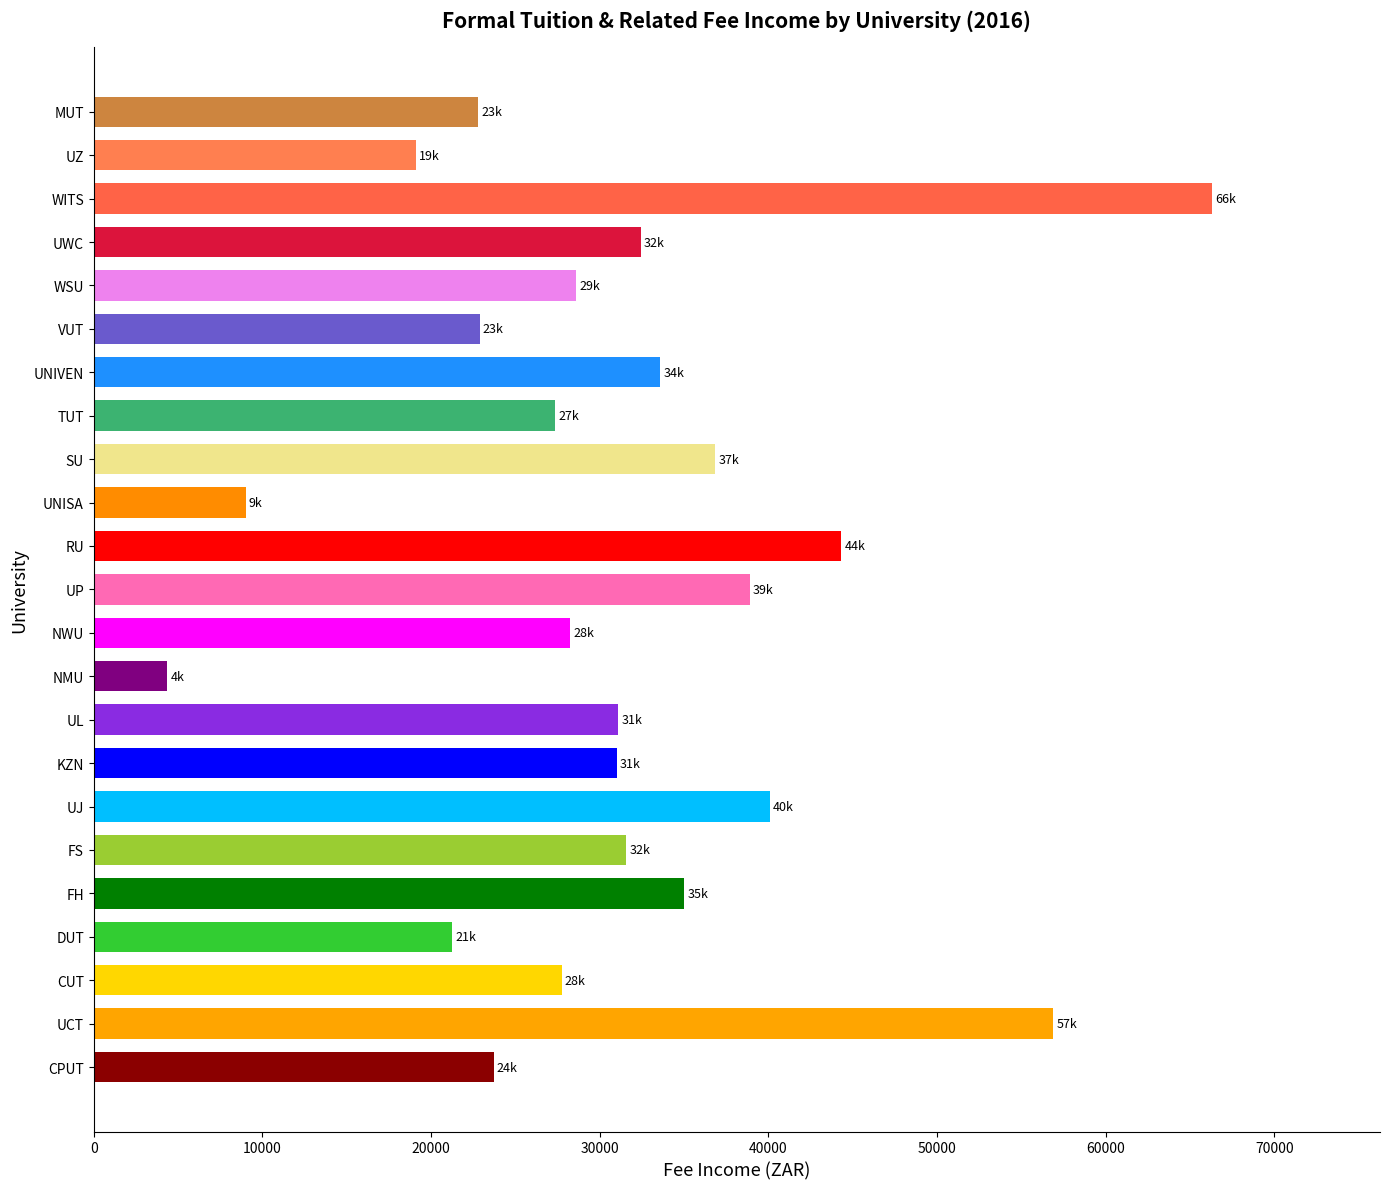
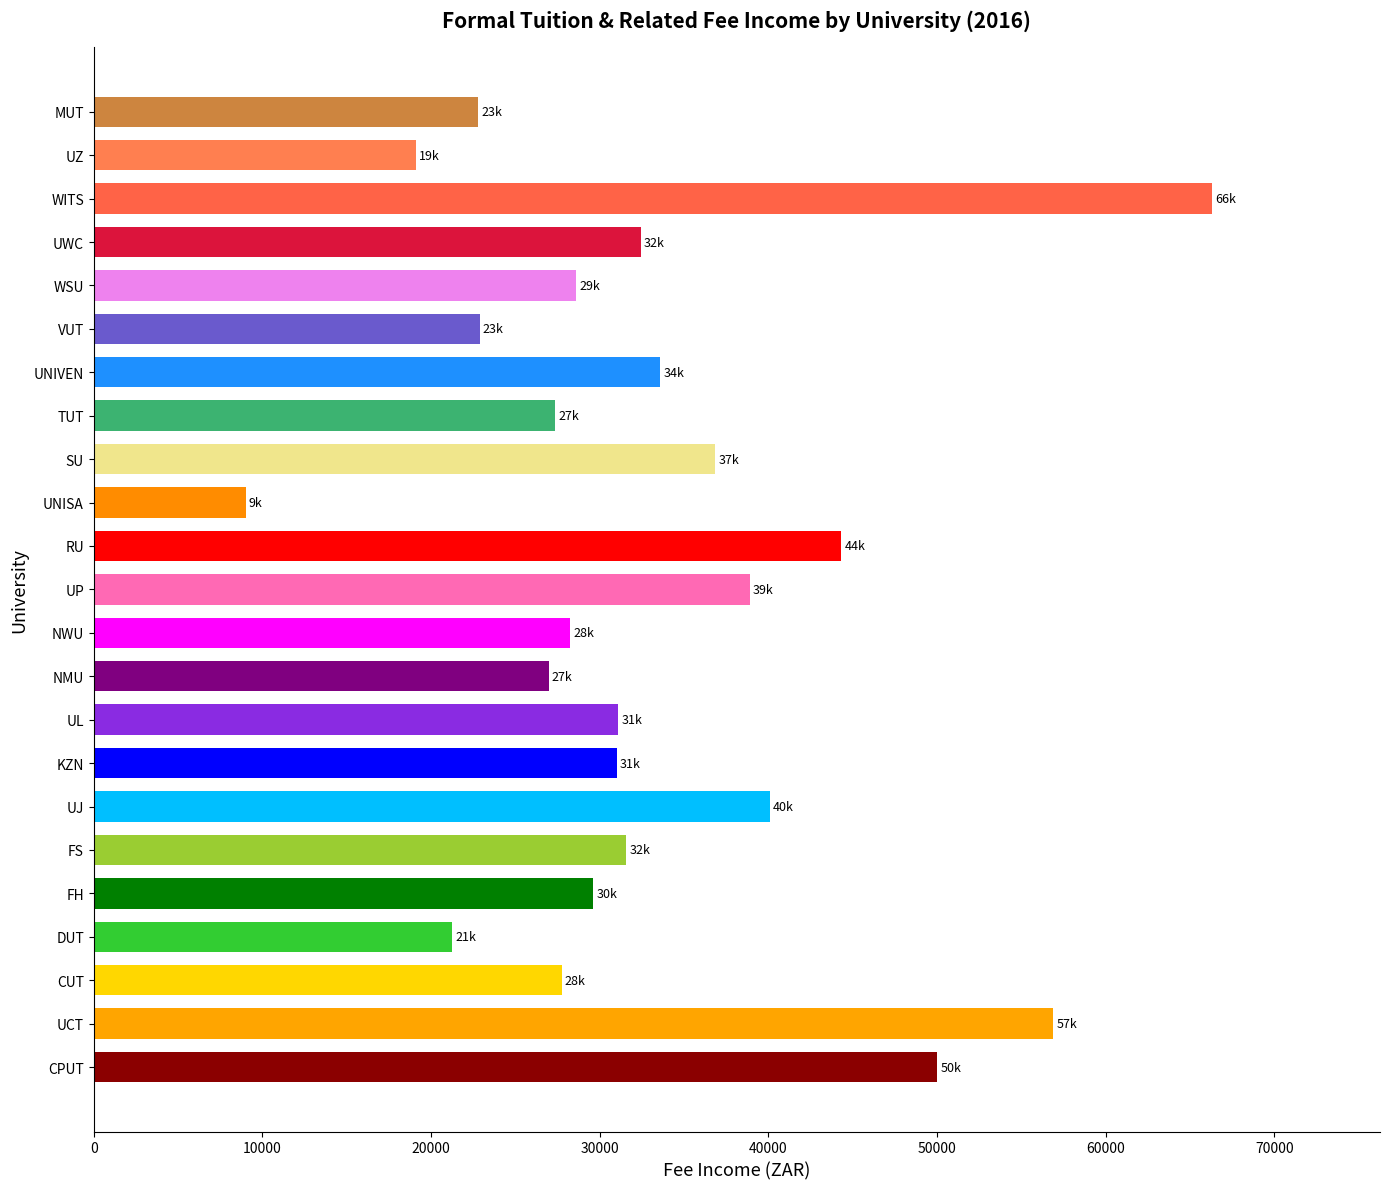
NMU: 4k -> 27k
FH: 35k -> 30k
CPUT: 24k -> 50k
